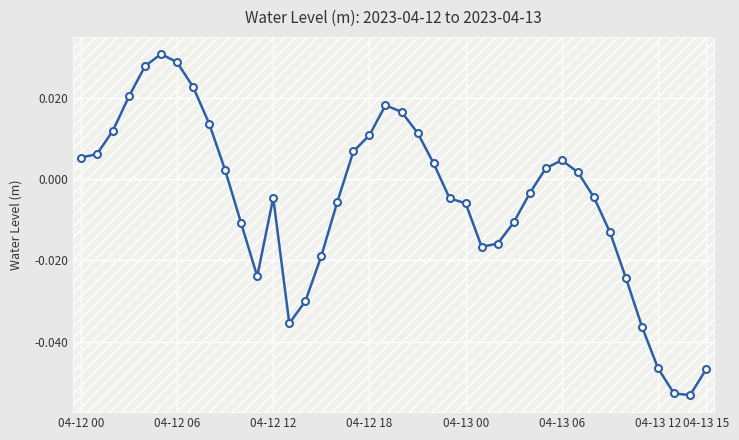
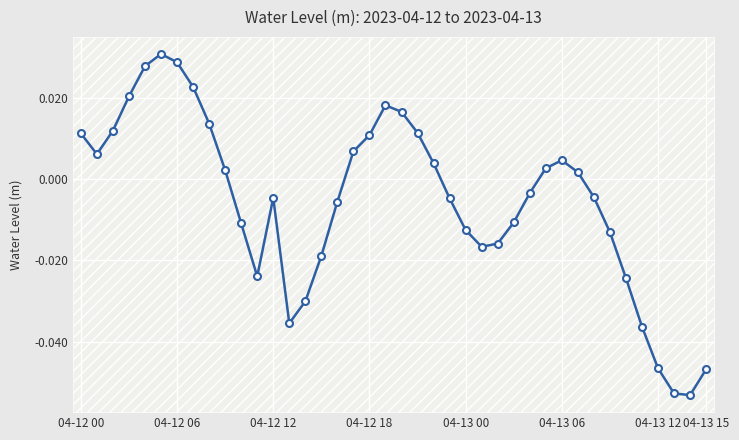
04-12 00: 0.005 -> 0.011
04-13 00: -0.006 -> -0.013
